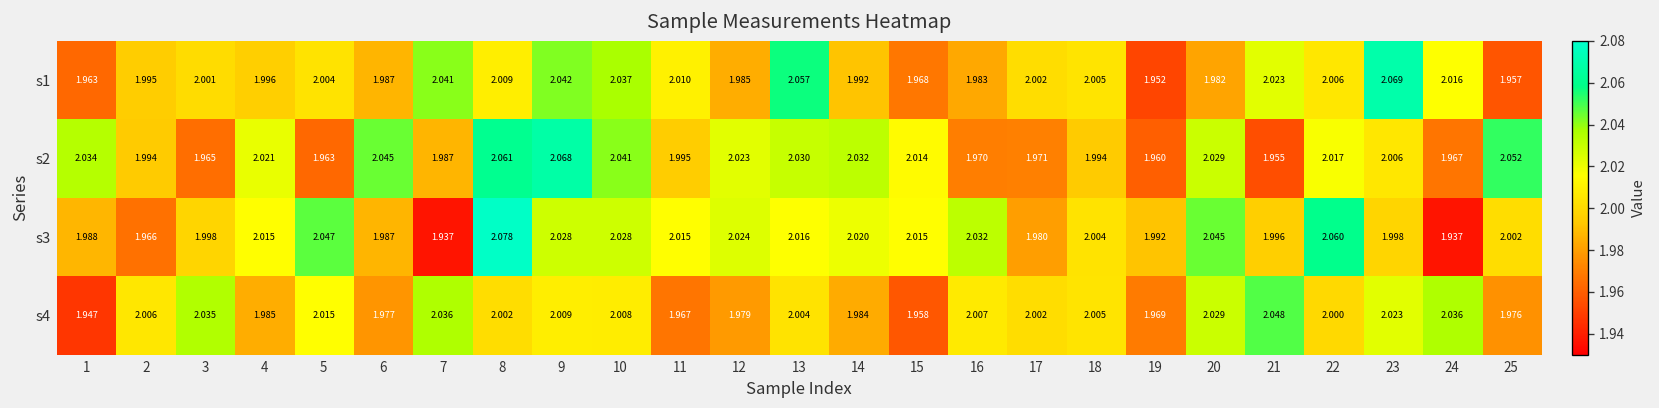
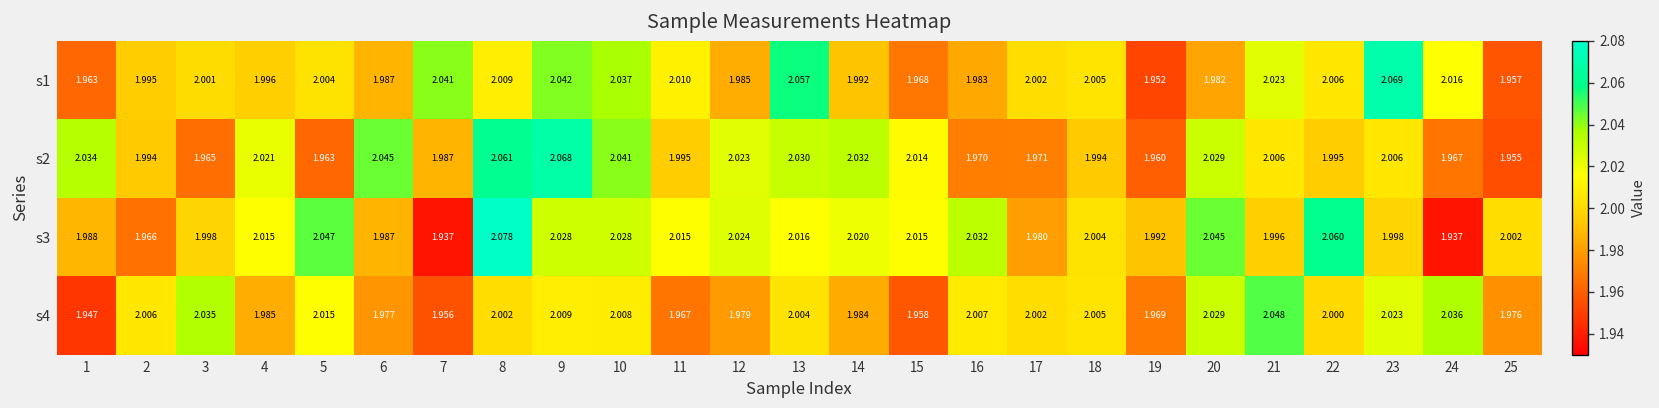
s2, 21: 1.955 -> 2.006
s2, 22: 2.017 -> 1.995
s2, 25: 2.052 -> 1.955
s4, 7: 2.036 -> 1.956
